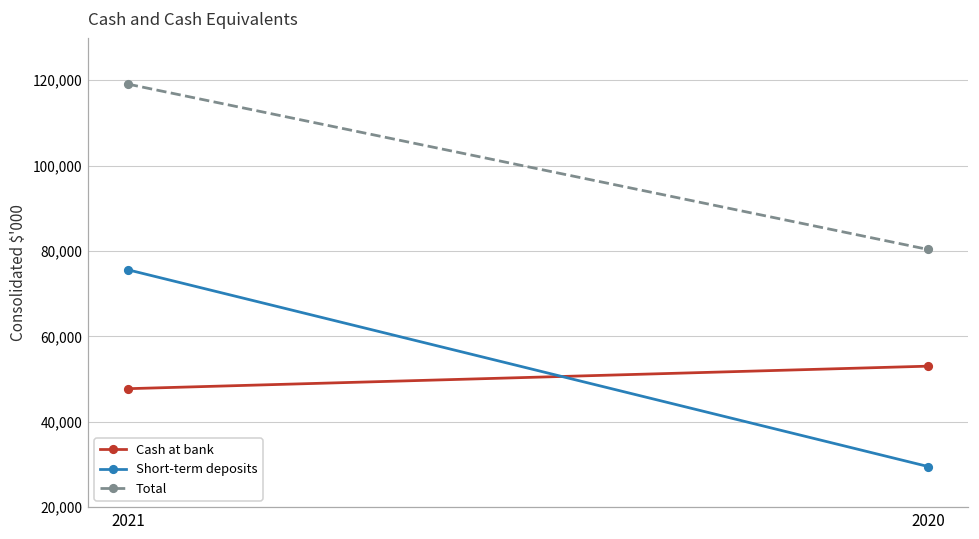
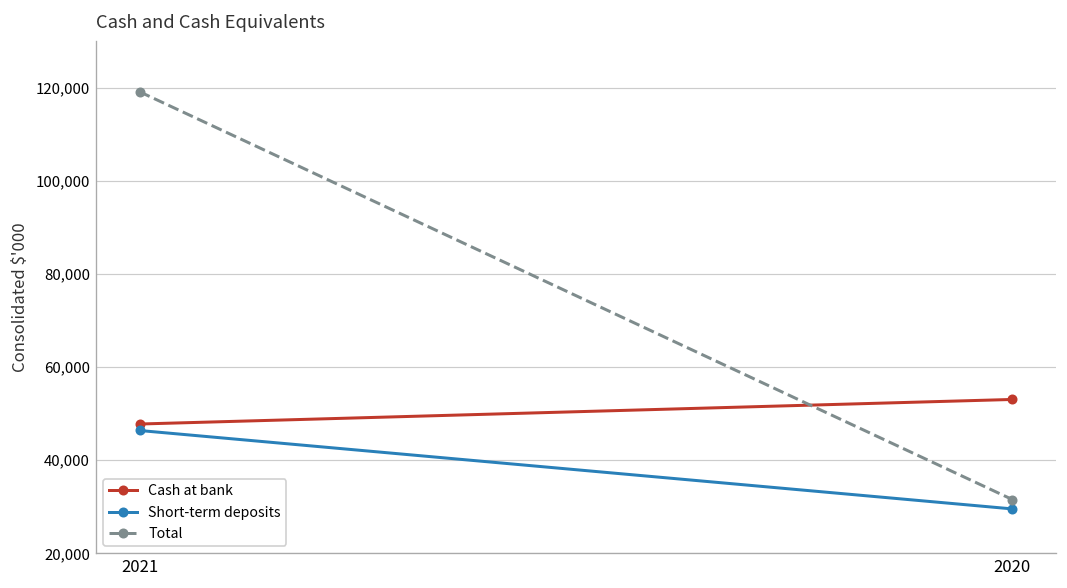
Short-term deposits, 2021: 76,000 -> 46,000
Total, 2020: 80,000 -> 32,000
